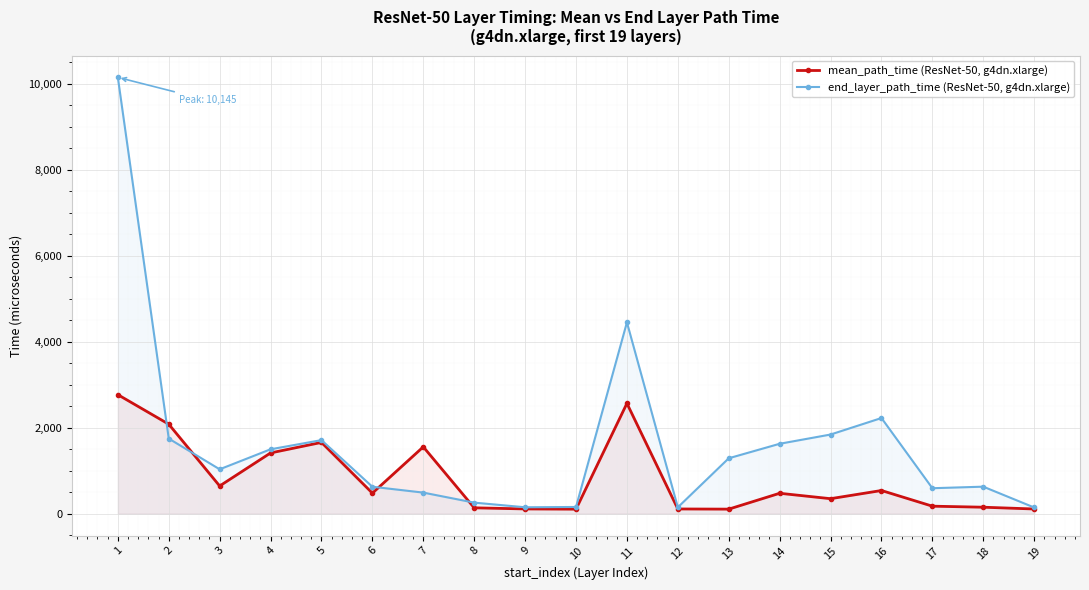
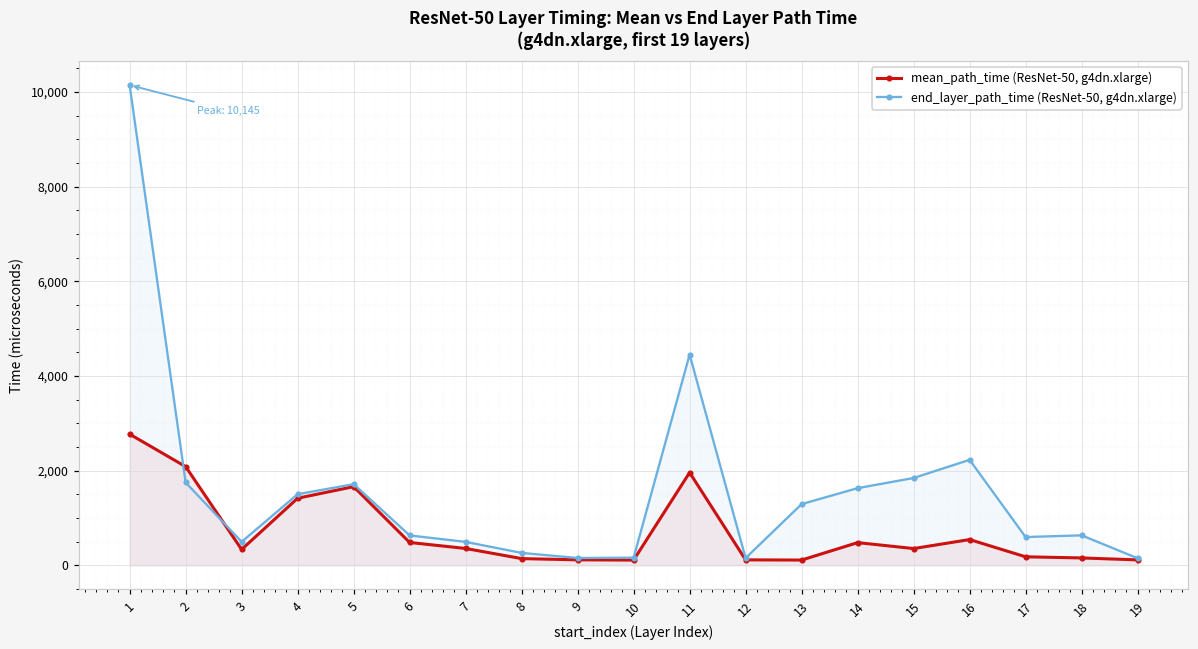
mean_path_time (ResNet-50, g4dn.xlarge), 3: 600 -> 300
end_layer_path_time (ResNet-50, g4dn.xlarge), 3: 1,000 -> 500
mean_path_time (ResNet-50, g4dn.xlarge), 7: 1,600 -> 400
mean_path_time (ResNet-50, g4dn.xlarge), 11: 2,600 -> 2,000
